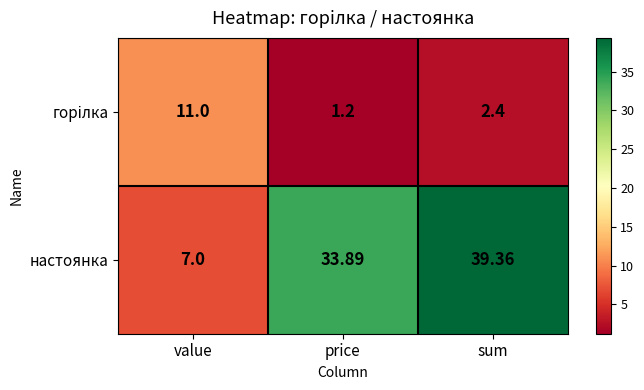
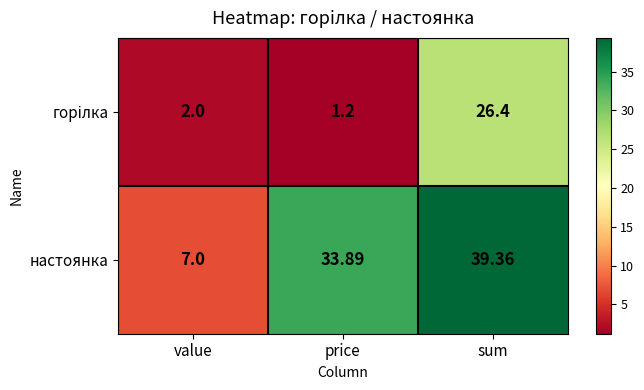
горілка, value: 11.0 -> 2.0
горілка, sum: 2.4 -> 26.4
